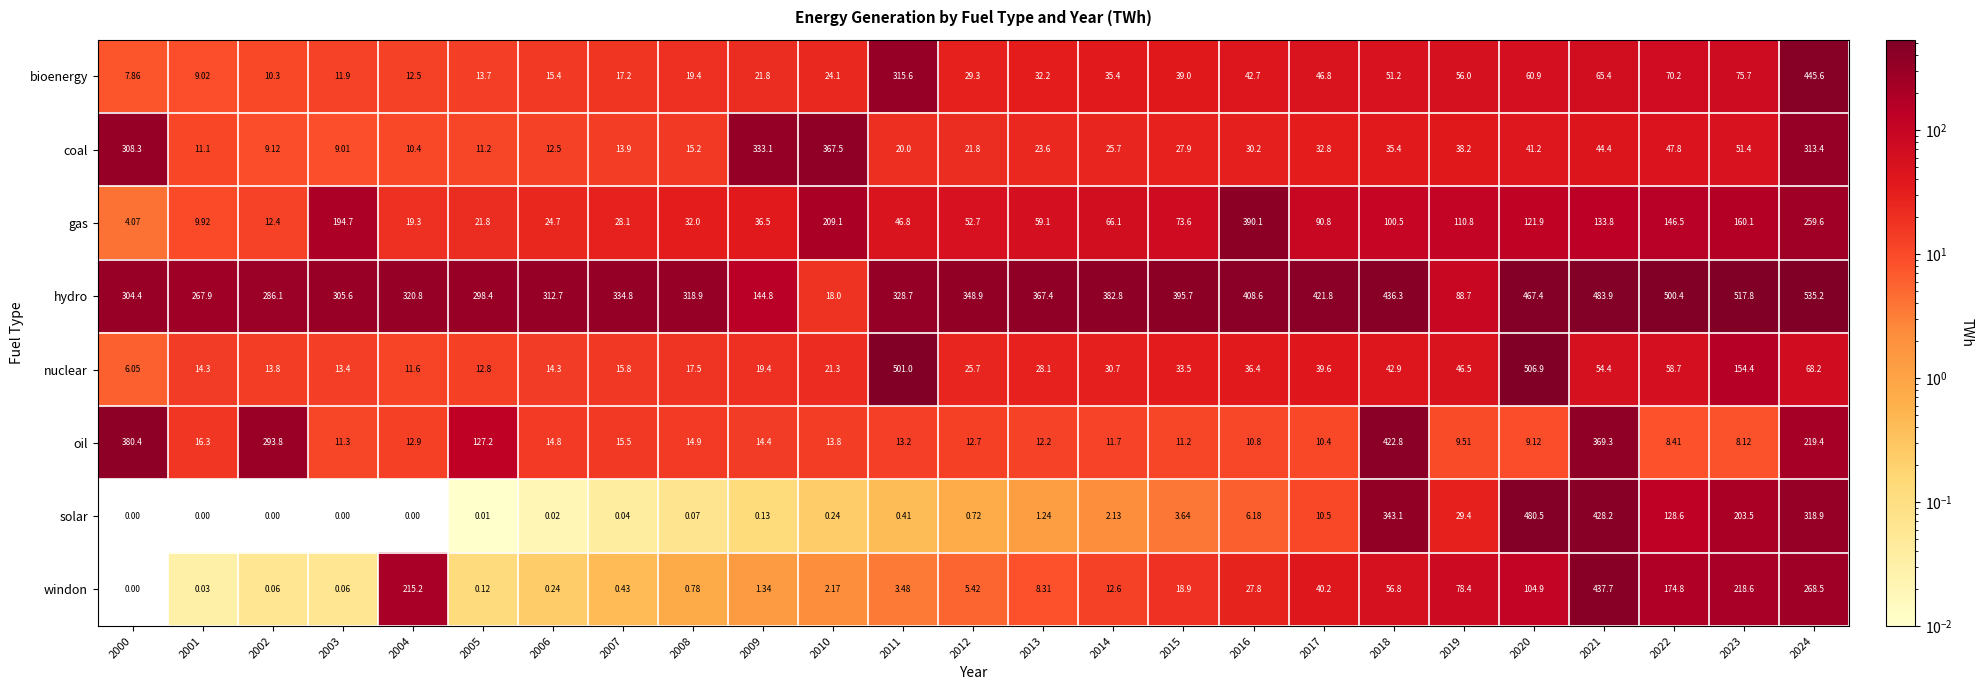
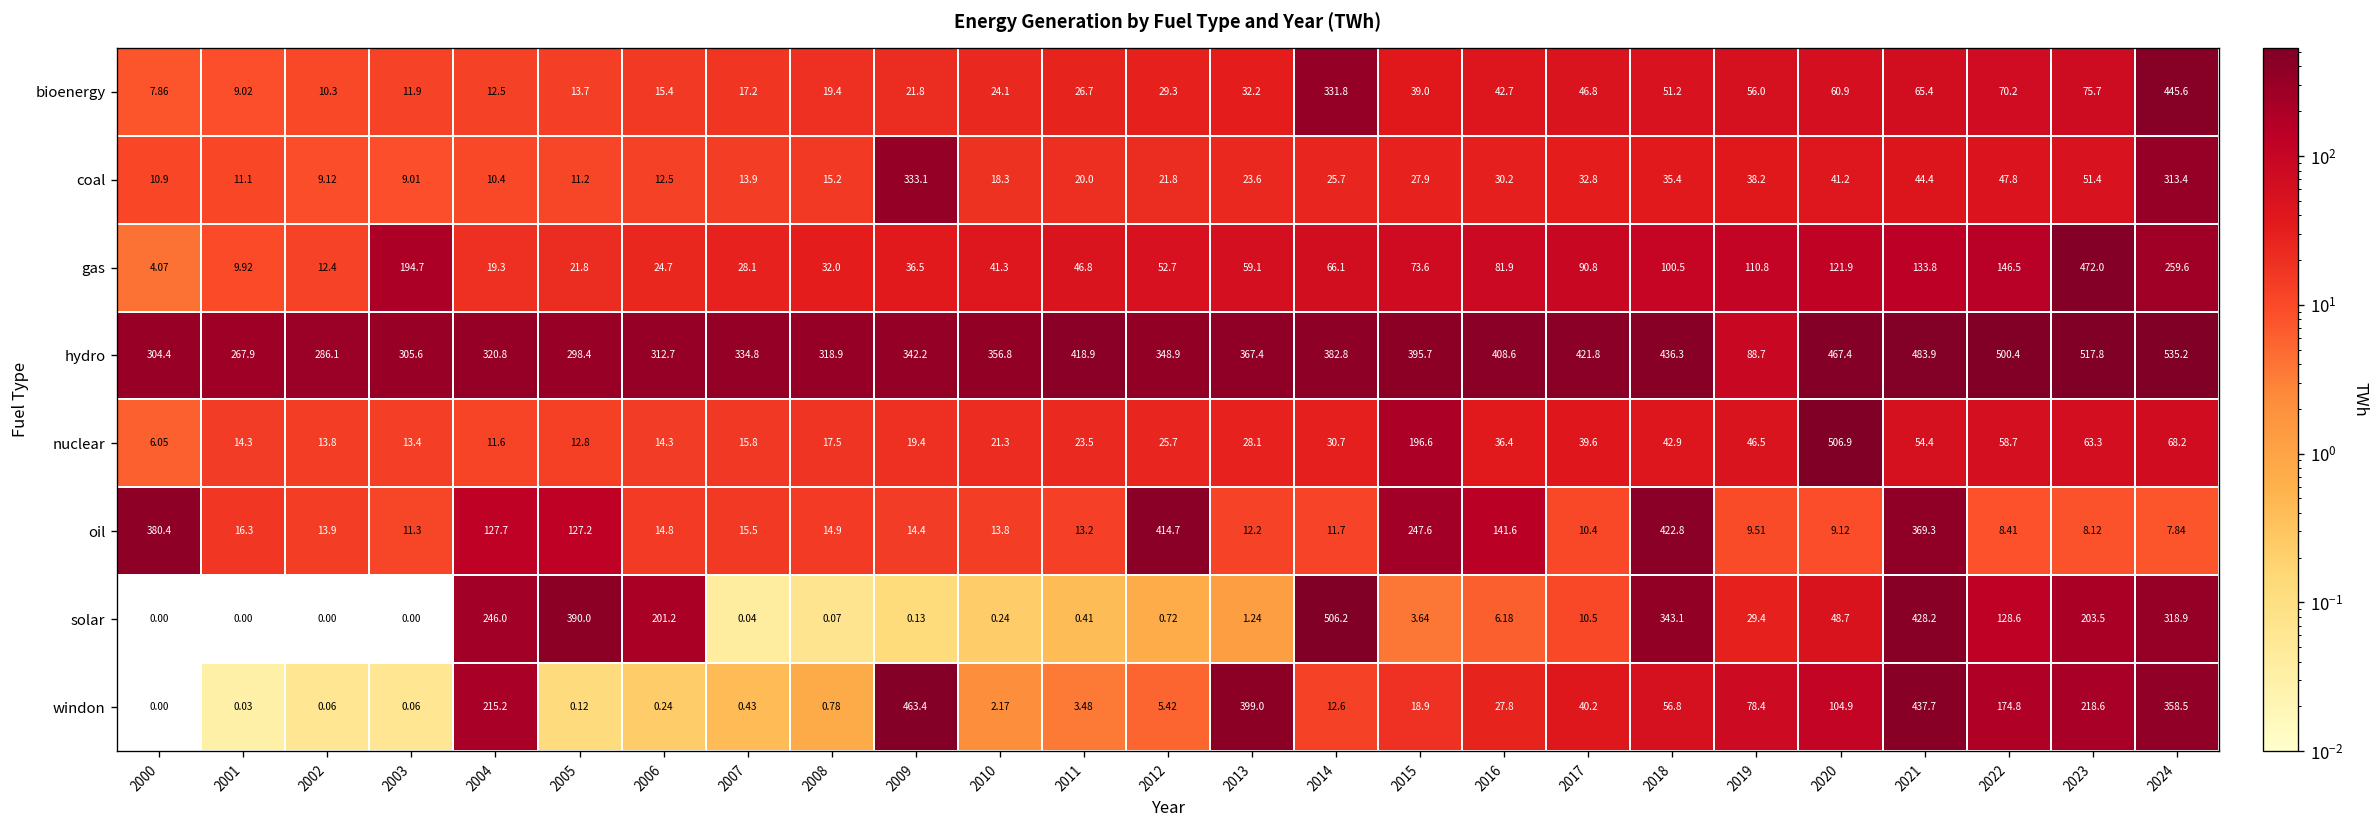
bioenergy, 2011: 315.6 -> 26.7
bioenergy, 2014: 35.4 -> 331.8
coal, 2000: 308.3 -> 10.9
coal, 2010: 367.5 -> 18.3
gas, 2010: 209.1 -> 41.3
gas, 2016: 390.1 -> 81.9
gas, 2023: 160.1 -> 472.0
hydro, 2009: 144.8 -> 342.2
hydro, 2010: 18.0 -> 356.8
hydro, 2011: 328.7 -> 418.9
nuclear, 2011: 501.0 -> 23.5
nuclear, 2015: 33.5 -> 196.6
nuclear, 2023: 154.4 -> 63.3
oil, 2002: 293.8 -> 13.9
oil, 2004: 12.9 -> 127.7
oil, 2012: 12.7 -> 414.7
oil, 2015: 11.2 -> 247.6
oil, 2016: 10.8 -> 141.6
oil, 2024: 219.4 -> 7.84
solar, 2004: 0.00 -> 246.0
solar, 2005: 0.01 -> 390.0
solar, 2006: 0.02 -> 201.2
solar, 2014: 2.13 -> 506.2
solar, 2020: 480.5 -> 48.7
windon, 2009: 1.34 -> 463.4
windon, 2013: 8.31 -> 399.0
windon, 2024: 268.5 -> 358.5
